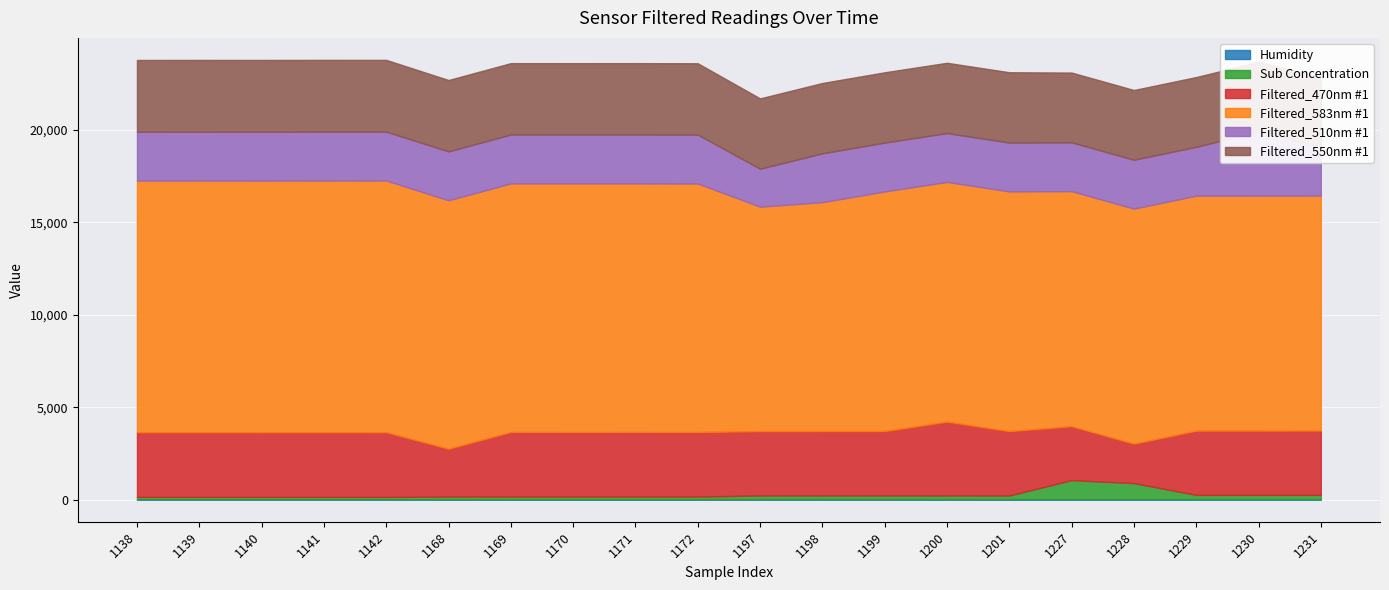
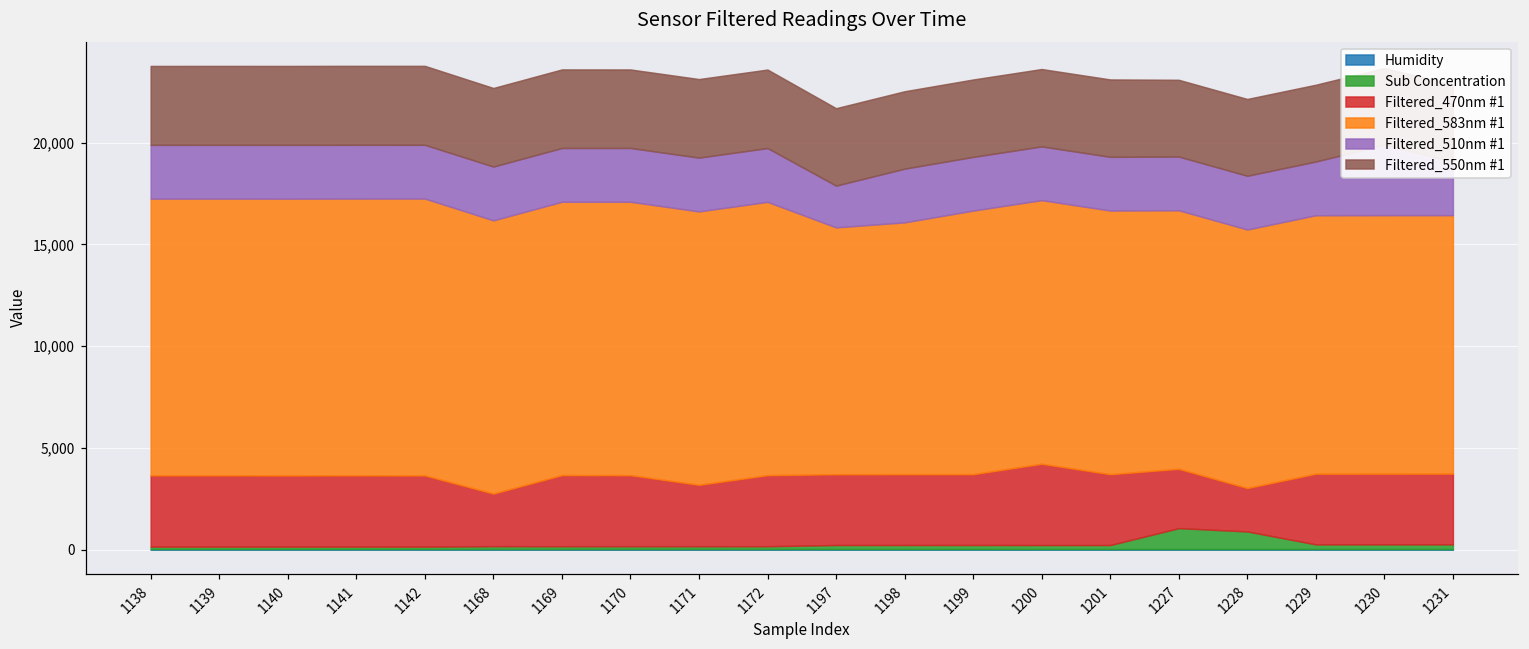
Filtered_470nm #1, 1171: 3,500 -> 3,000
